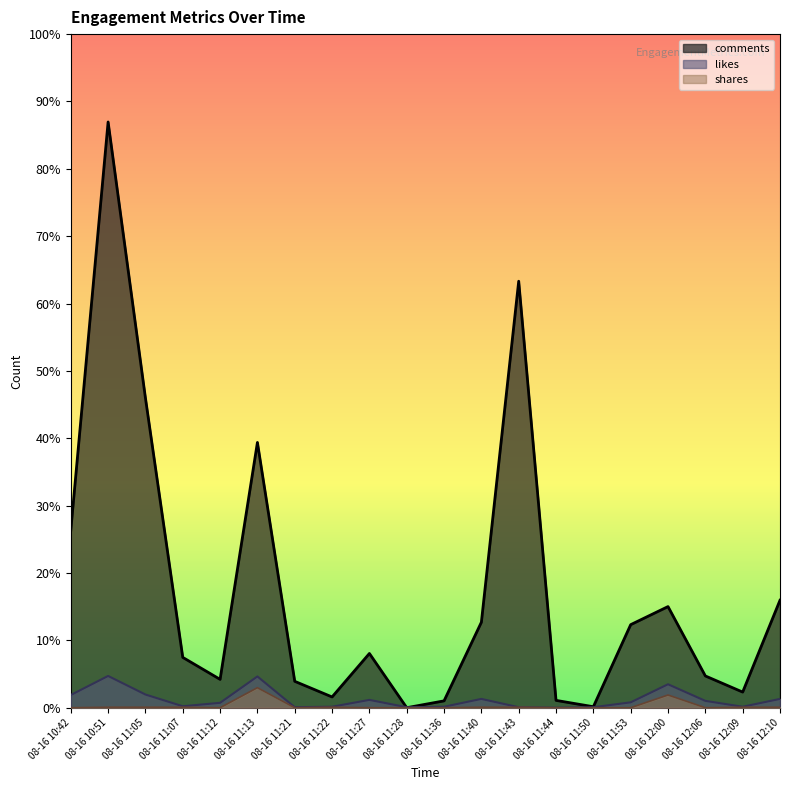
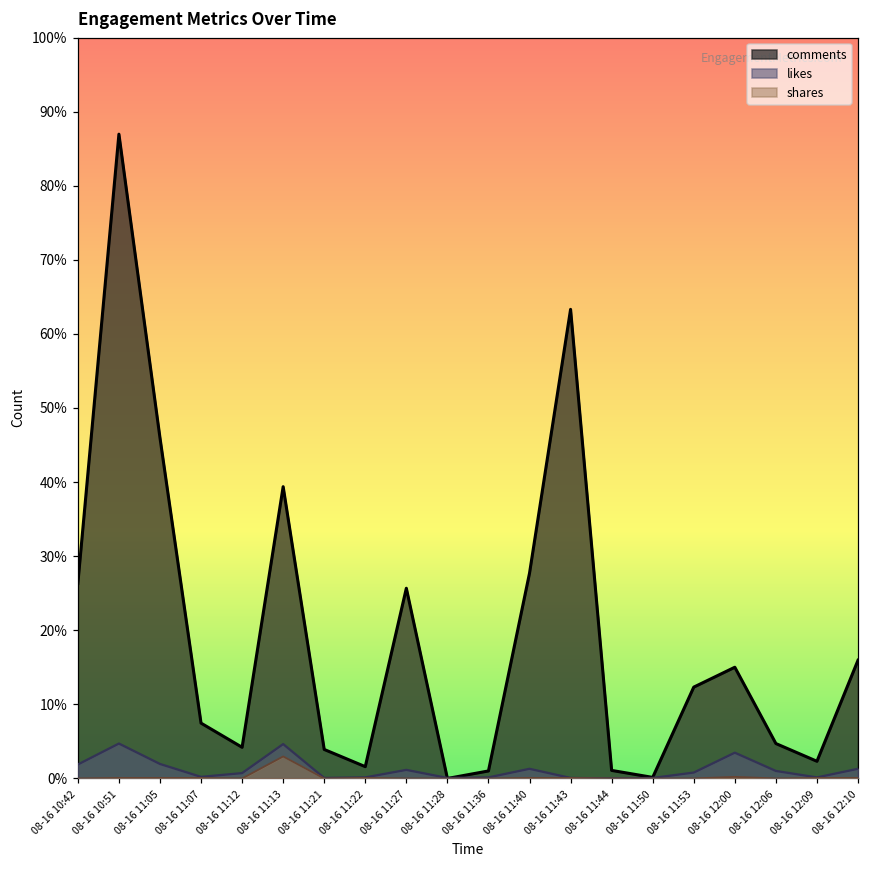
comments, 08-16 11:27: 8% -> 26%
comments, 08-16 11:40: 13% -> 28%
shares, 08-16 12:00: 2% -> 0%
